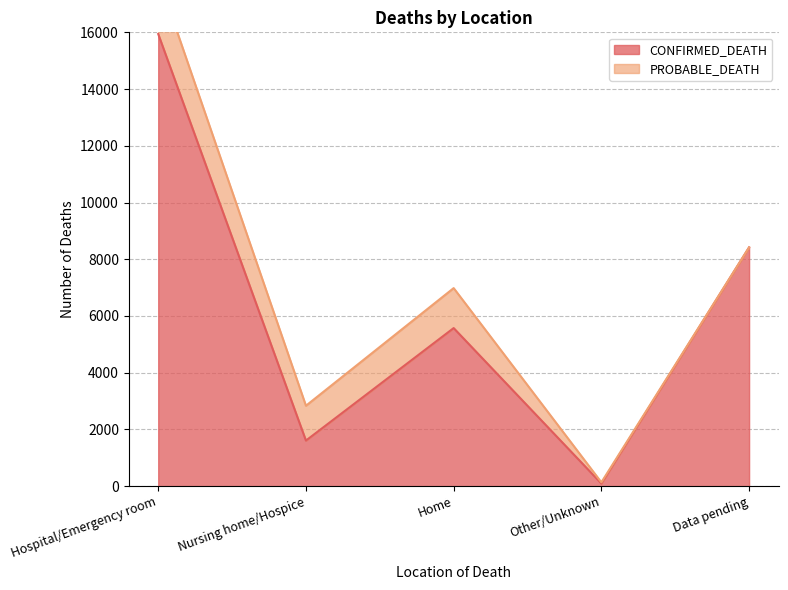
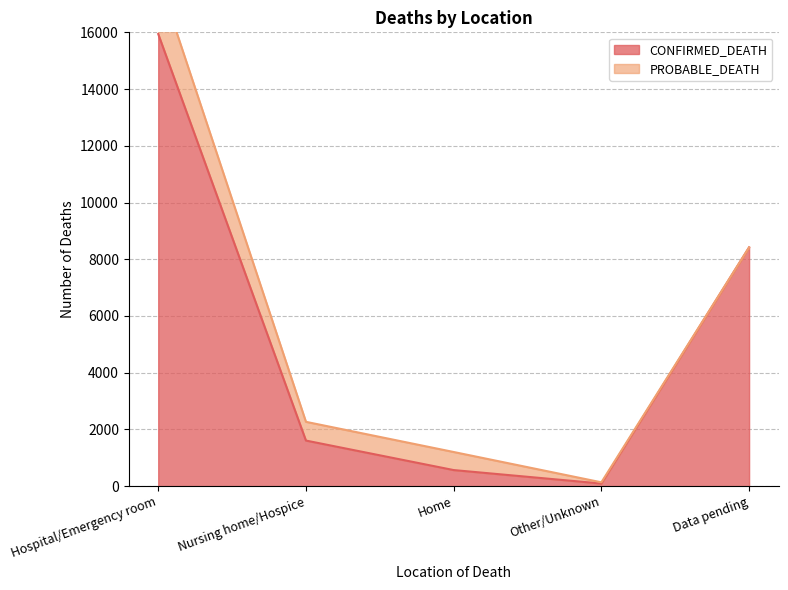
PROBABLE_DEATH, Nursing home/Hospice: 1200 -> 700
CONFIRMED_DEATH, Home: 5600 -> 600
PROBABLE_DEATH, Home: 1400 -> 600
